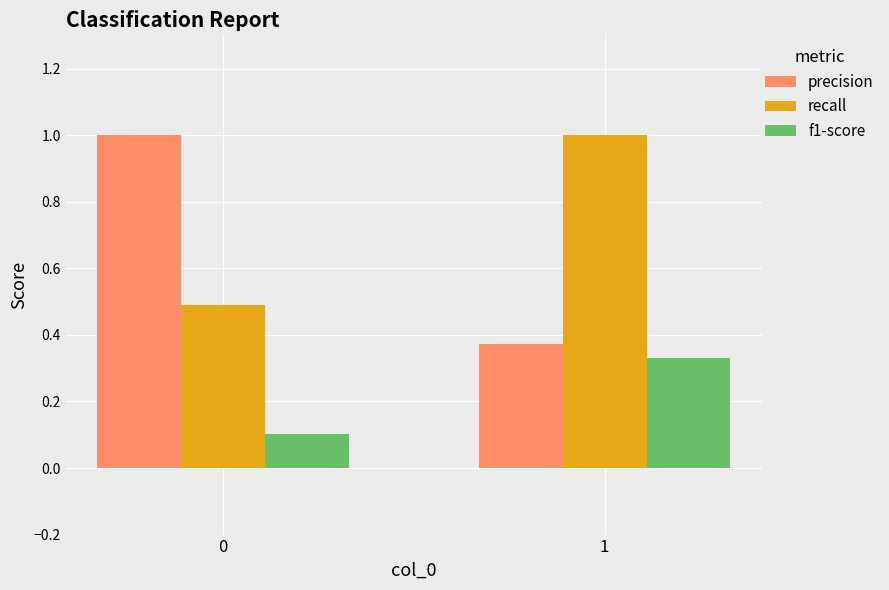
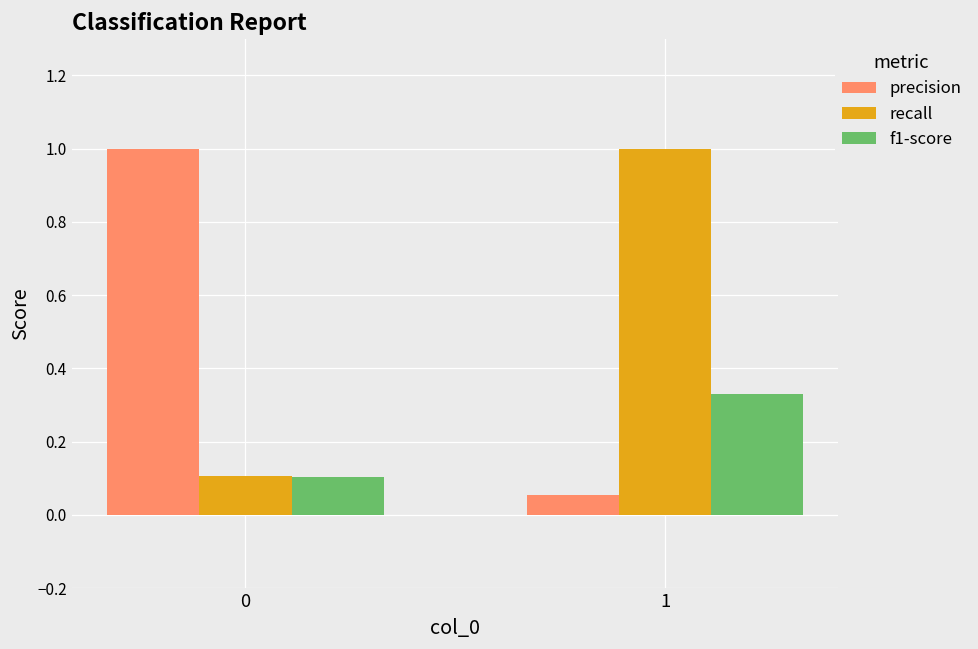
recall, 0: 0.49 -> 0.10
precision, 1: 0.37 -> 0.06
